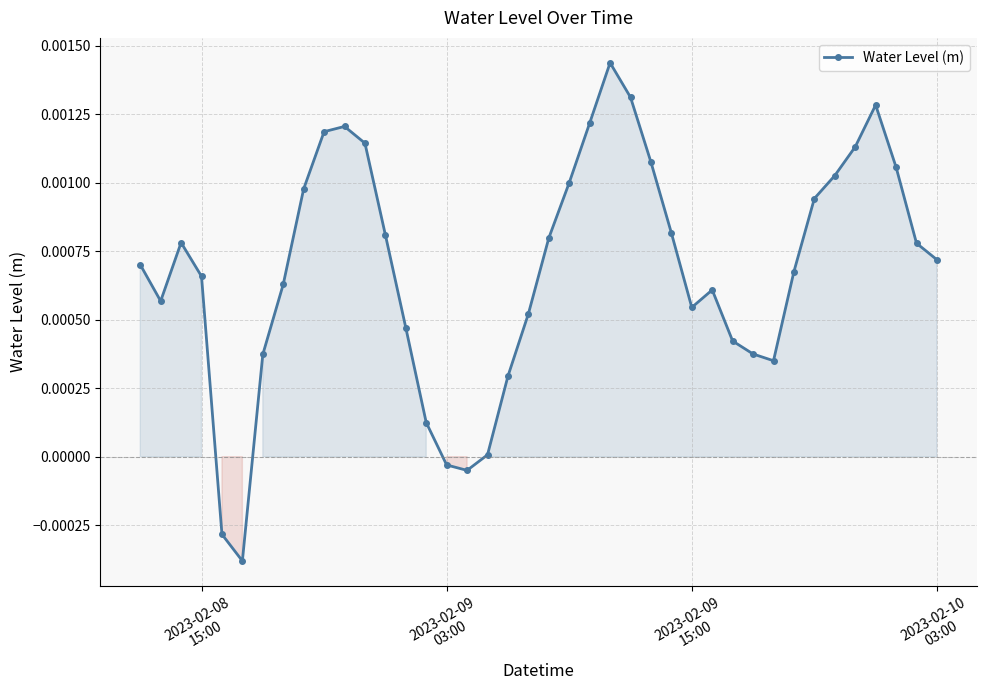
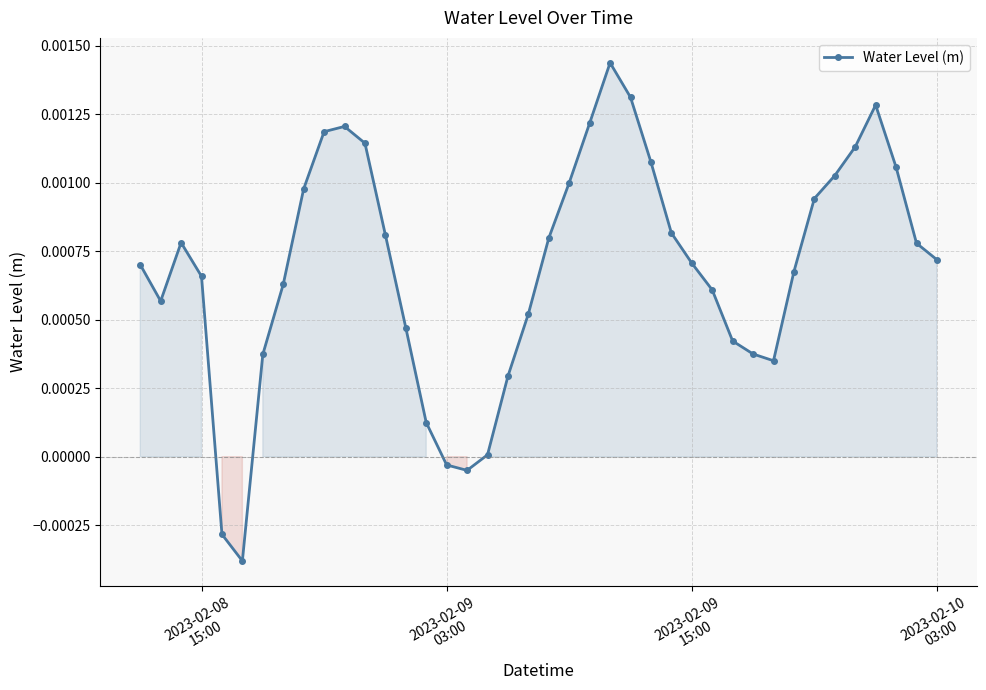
2023-02-09 15:00: 0.00055 -> 0.00071
